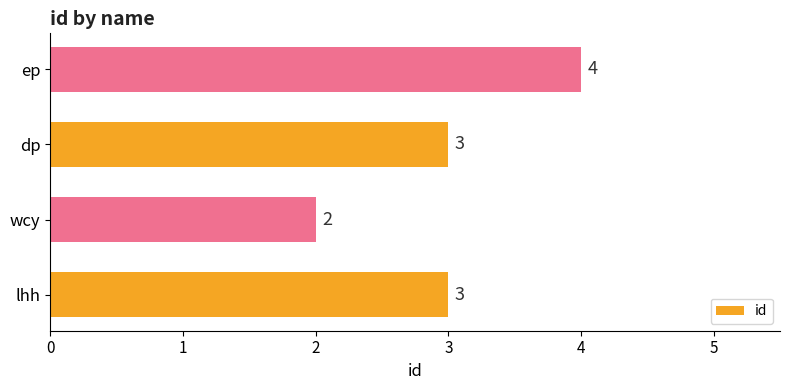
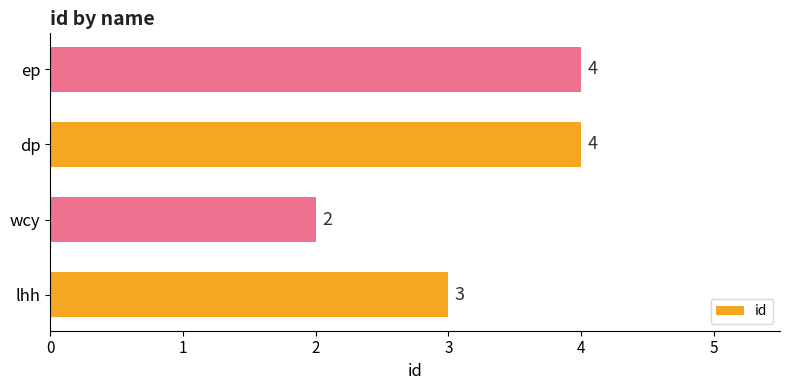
dp: 3 -> 4
